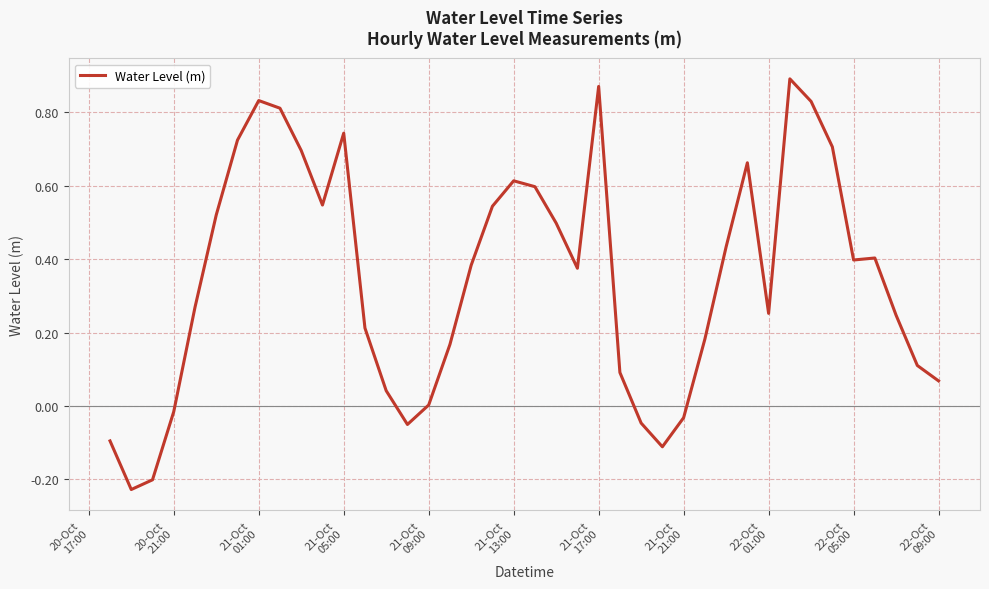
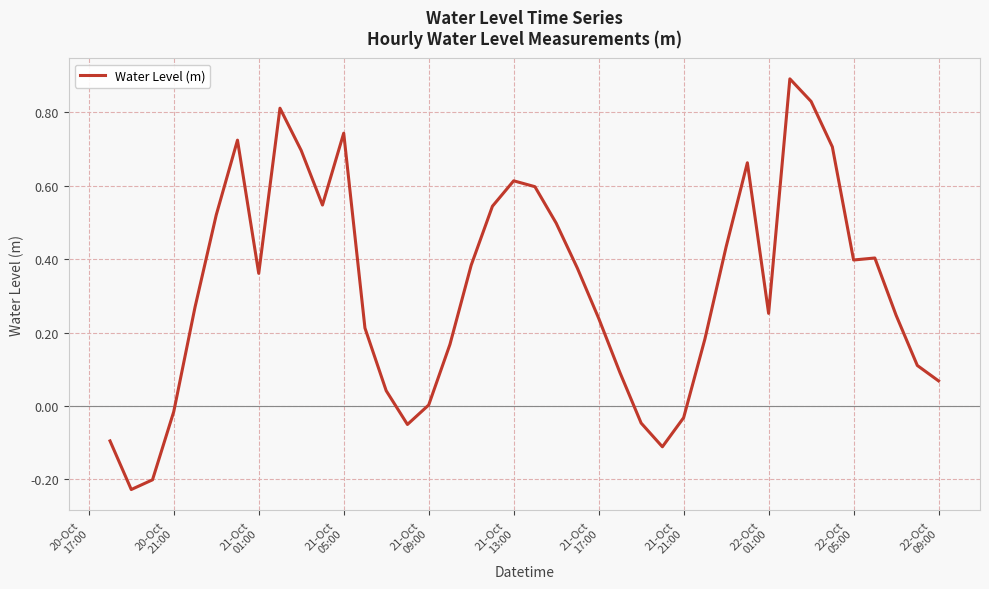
21-Oct 01:00: 0.83 -> 0.36
21-Oct 17:00: 0.87 -> 0.24
